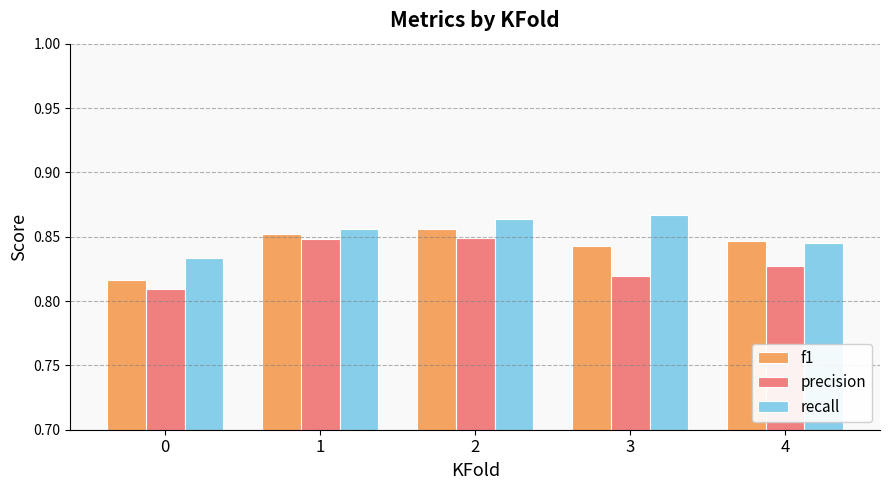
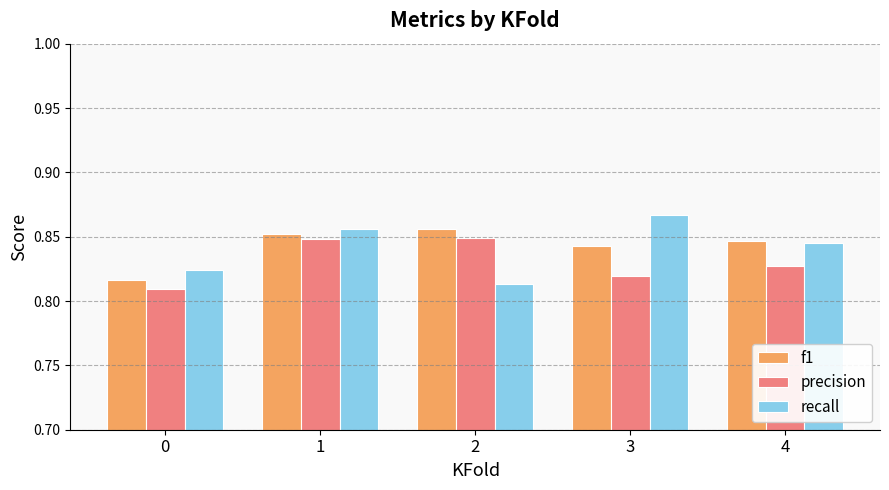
recall, 0: 0.833 -> 0.824
recall, 2: 0.864 -> 0.813
